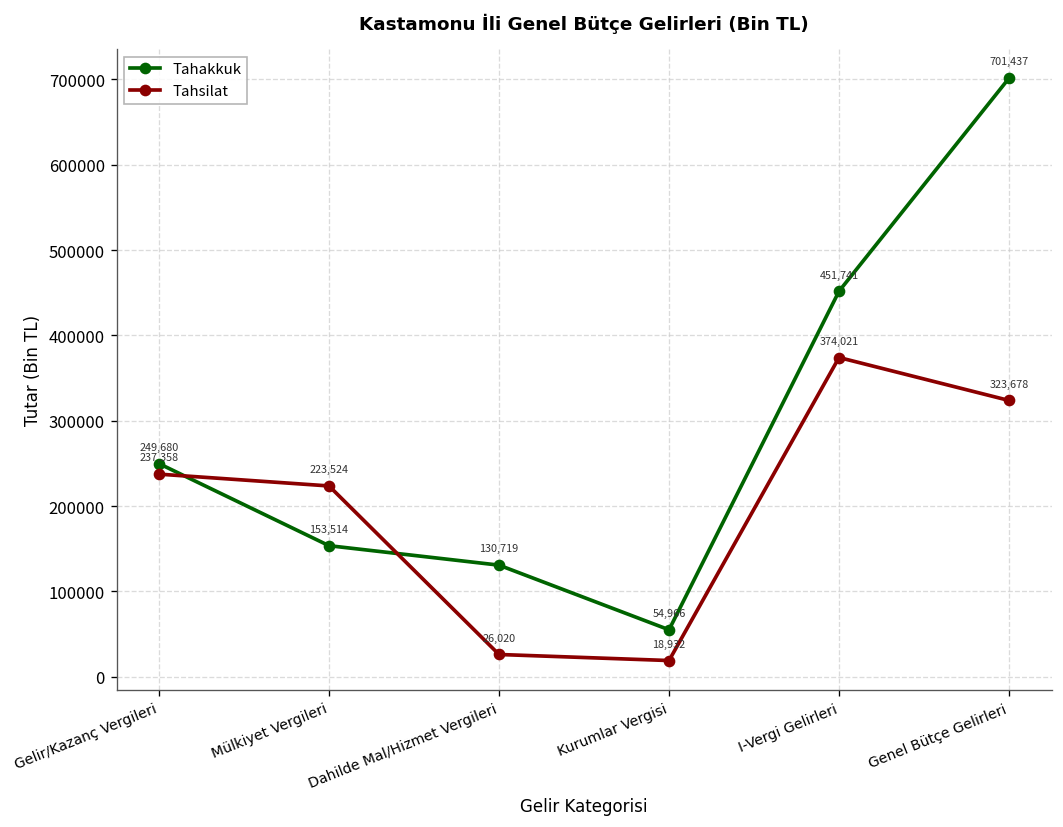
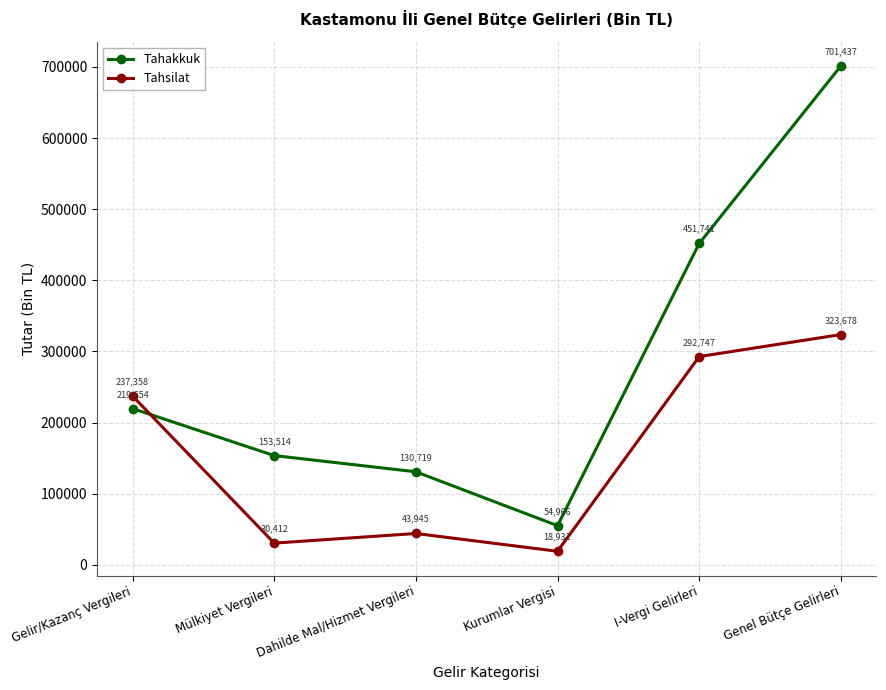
Tahakkuk, Gelir/Kazanç Vergileri: 249,680 -> 219,654
Tahsilat, Mülkiyet Vergileri: 223,524 -> 30,412
Tahsilat, Dahilde Mal/Hizmet Vergileri: 26,020 -> 43,945
Tahsilat, I-Vergi Gelirleri: 374,021 -> 292,747
